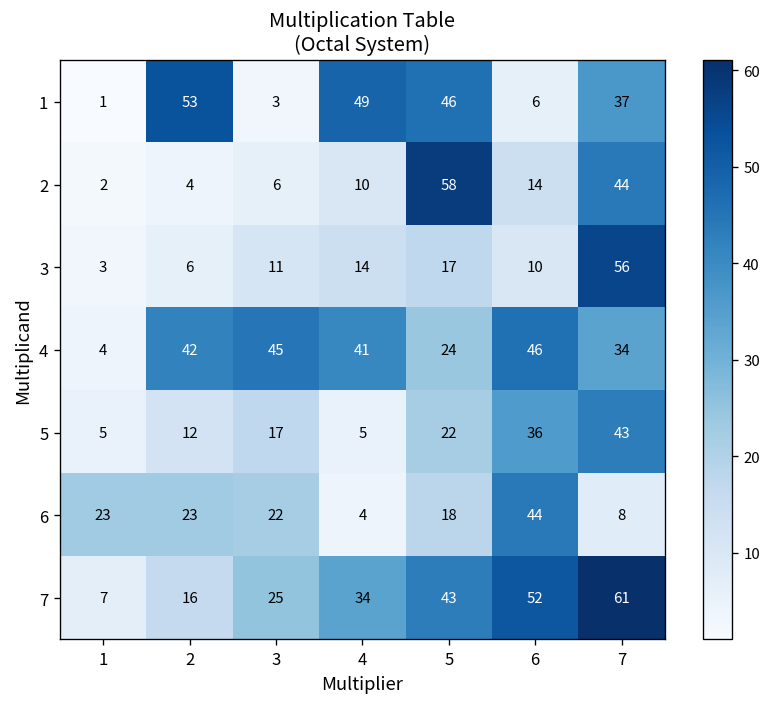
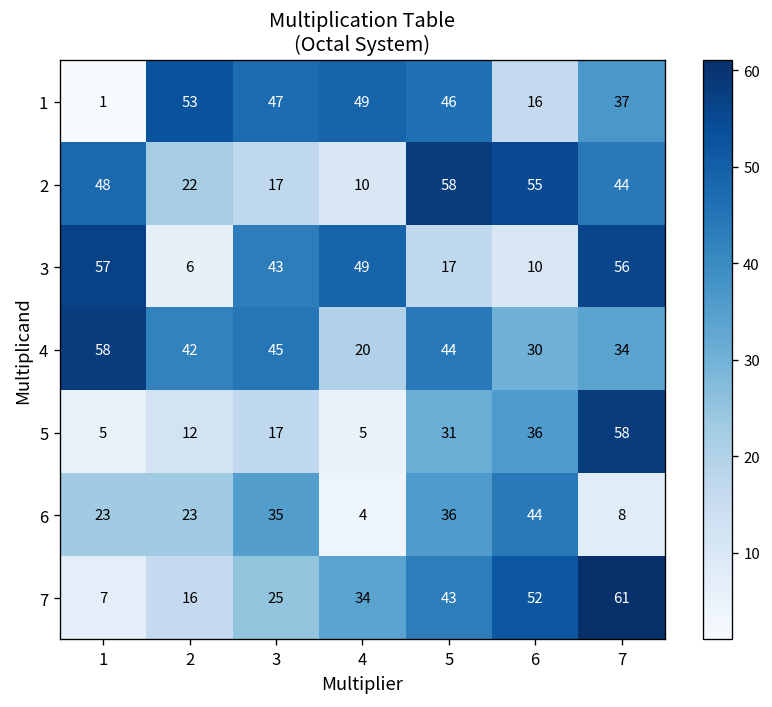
1, 3: 3 -> 47
1, 6: 6 -> 16
2, 1: 2 -> 48
2, 2: 4 -> 22
2, 3: 6 -> 17
2, 6: 14 -> 55
3, 1: 3 -> 57
3, 3: 11 -> 43
3, 4: 14 -> 49
4, 1: 4 -> 58
4, 4: 41 -> 20
4, 5: 24 -> 44
4, 6: 46 -> 30
5, 5: 22 -> 31
5, 7: 43 -> 58
6, 3: 22 -> 35
6, 5: 18 -> 36
